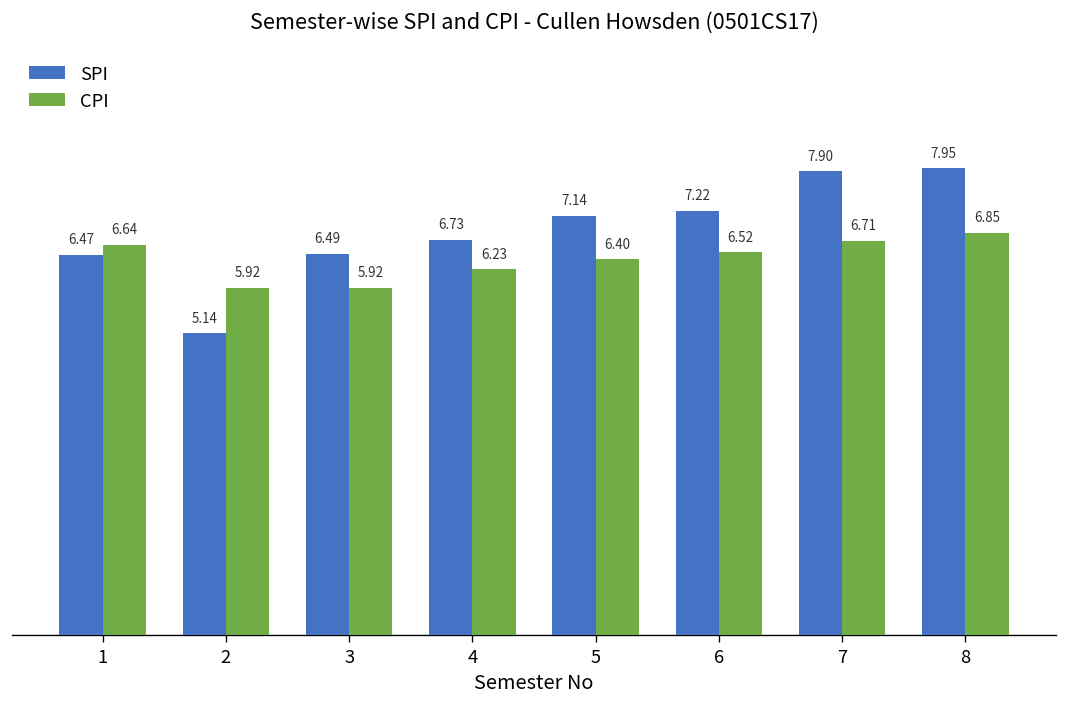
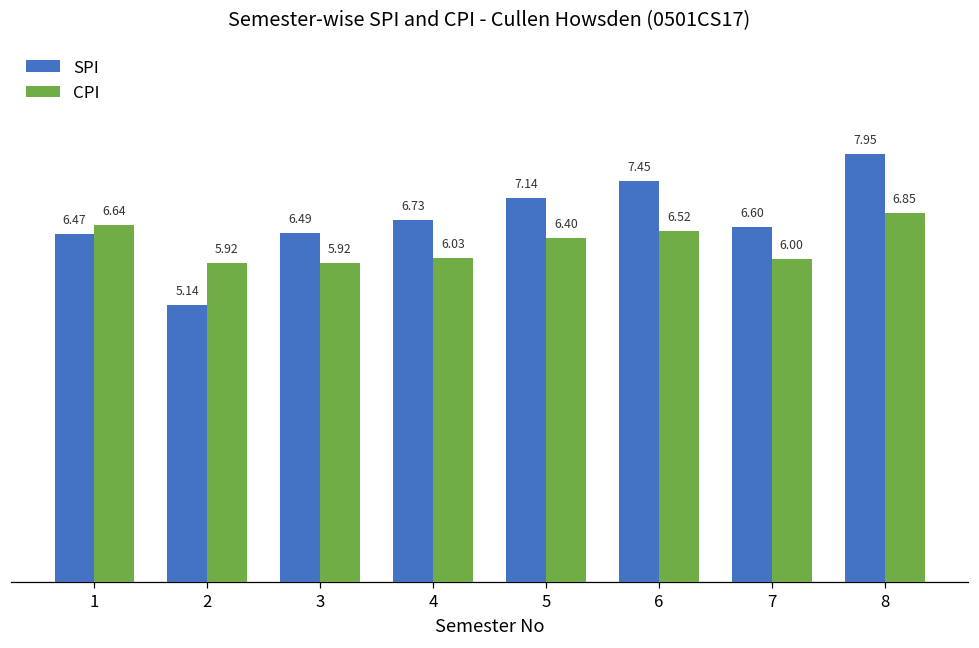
CPI, 4: 6.23 -> 6.03
SPI, 6: 7.22 -> 7.45
SPI, 7: 7.90 -> 6.60
CPI, 7: 6.71 -> 6.00
